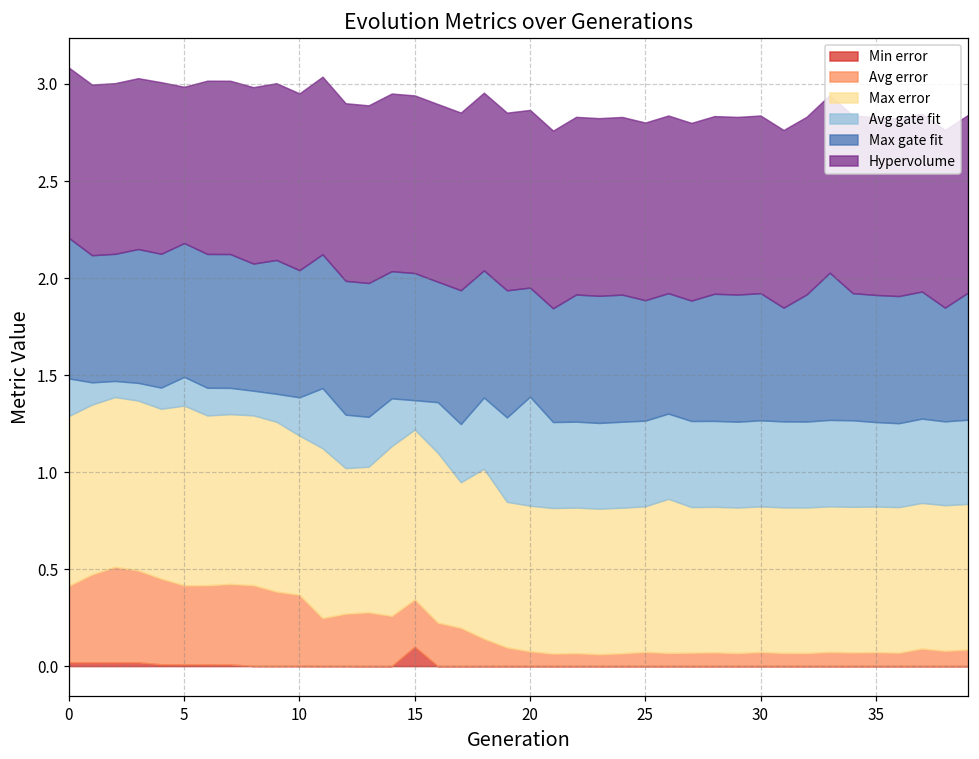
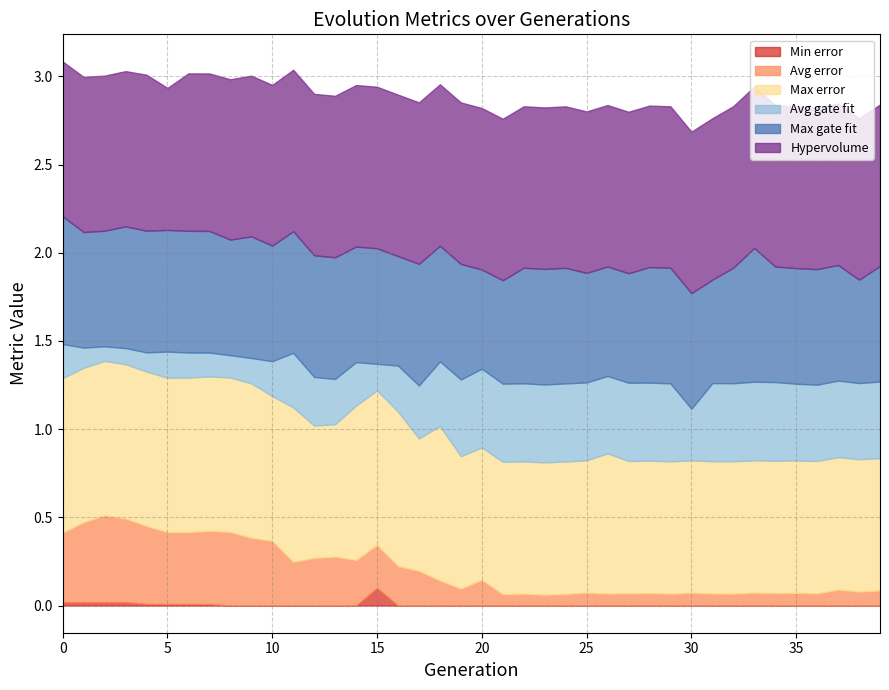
Max error, 5: 0.93 -> 0.88
Avg error, 20: 0.08 -> 0.15
Avg gate fit, 20: 0.56 -> 0.45
Avg gate fit, 30: 0.44 -> 0.29
